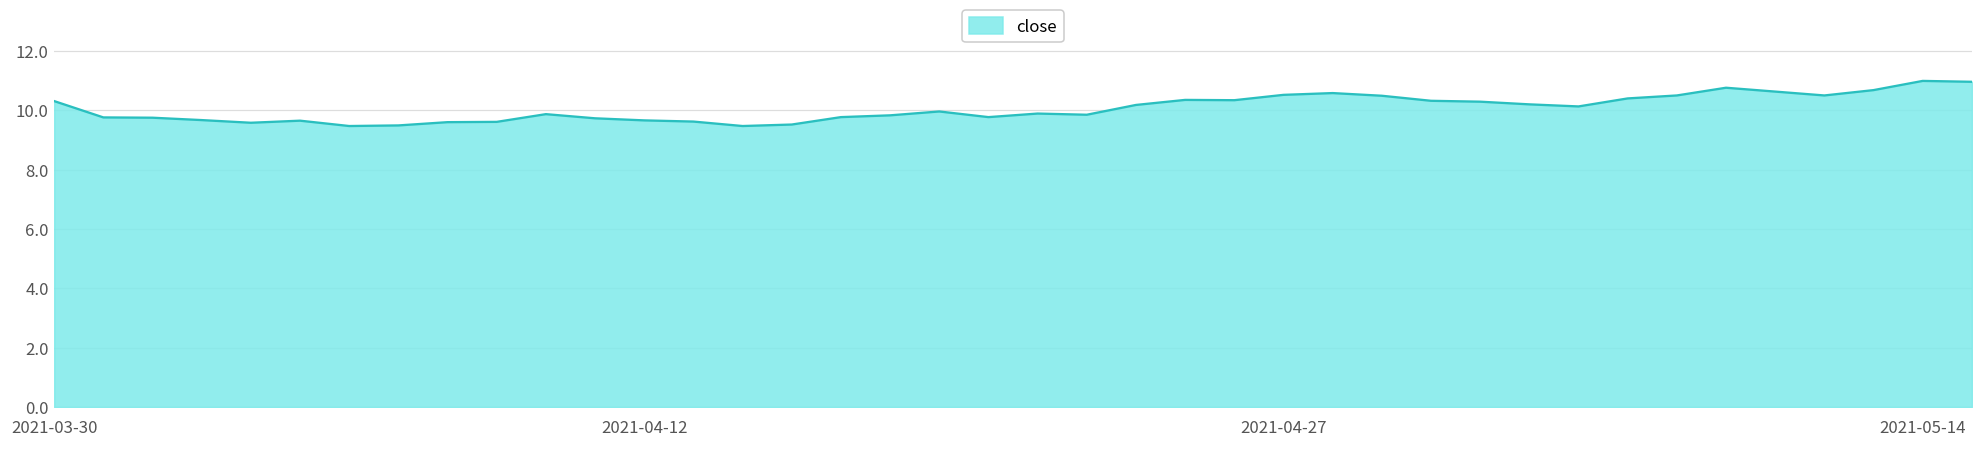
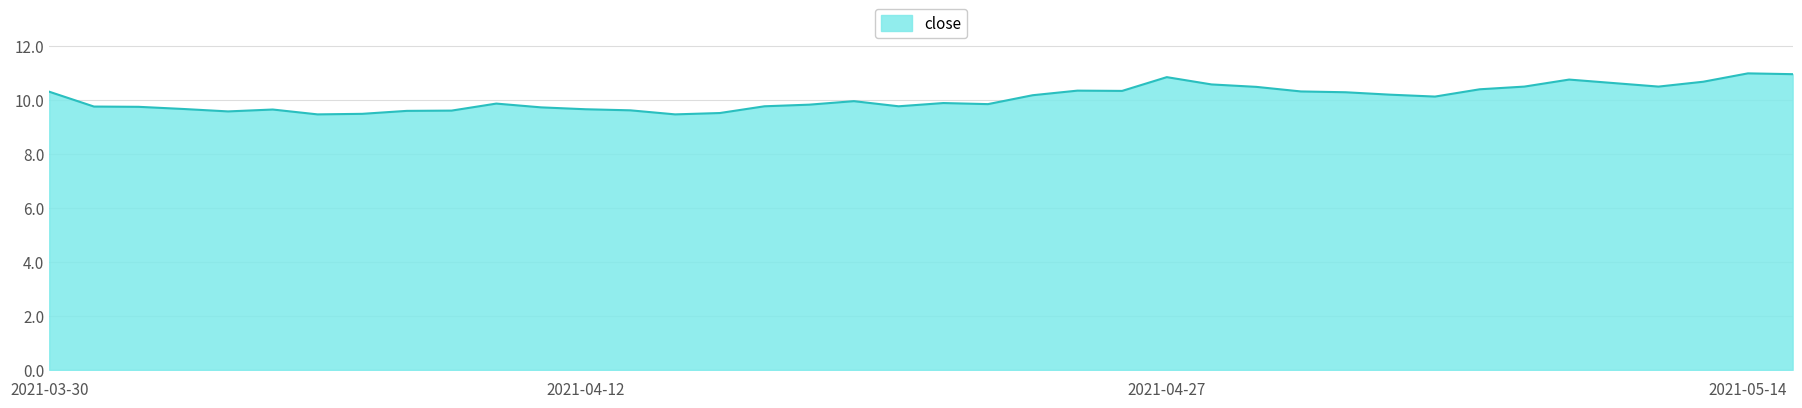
2021-04-27: 10.5 -> 10.9
